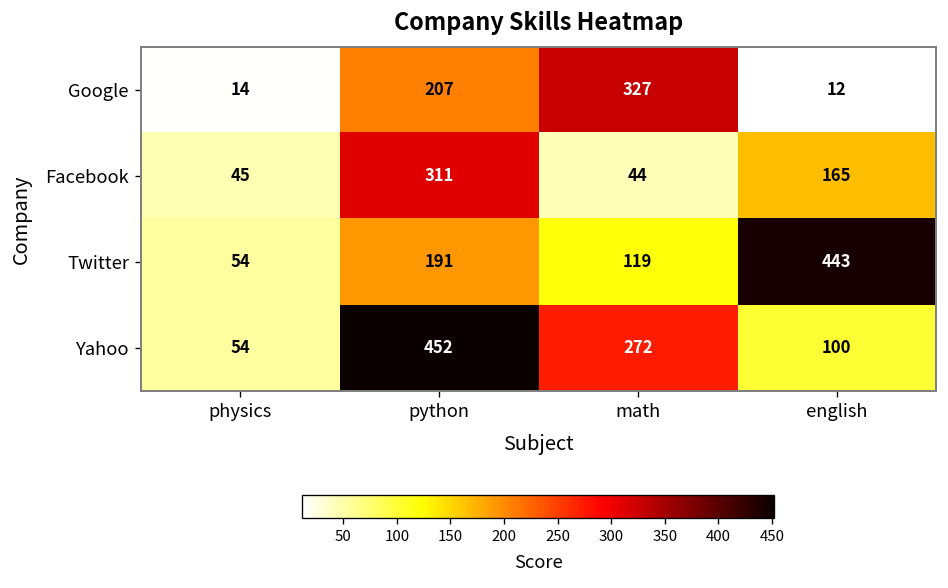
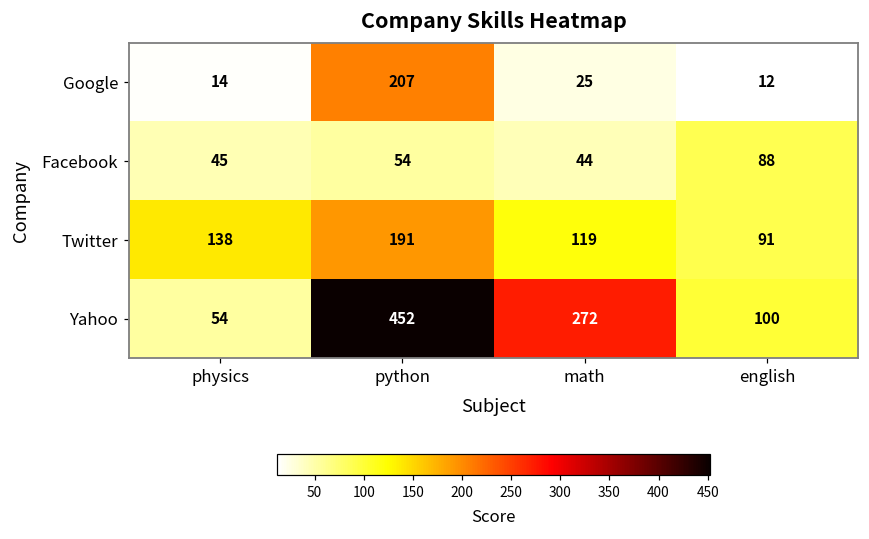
Google, math: 327 -> 25
Facebook, python: 311 -> 54
Facebook, english: 165 -> 88
Twitter, physics: 54 -> 138
Twitter, english: 443 -> 91
